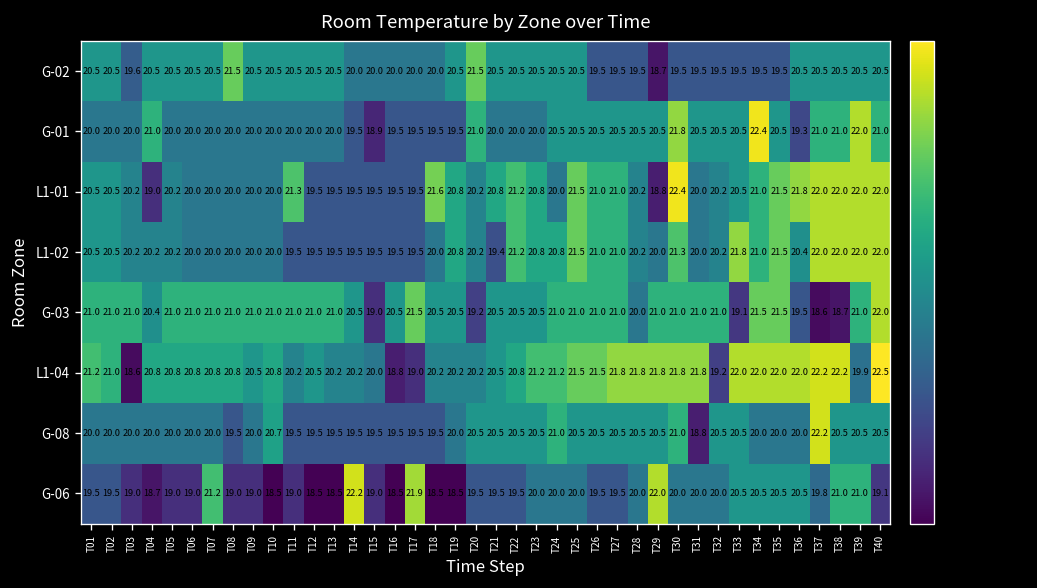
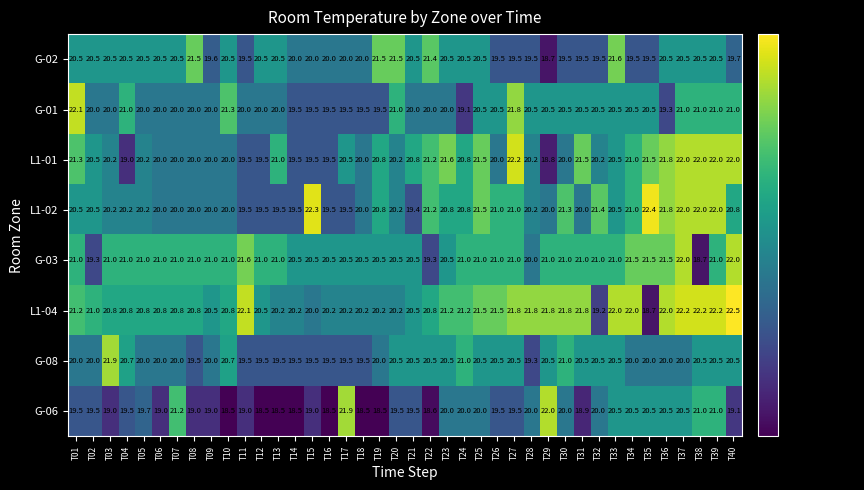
G-02, T03: 19.6 -> 20.5
G-02, T09: 20.5 -> 19.6
G-02, T11: 20.5 -> 19.5
G-02, T19: 20.5 -> 21.5
G-02, T22: 20.5 -> 21.4
G-02, T33: 19.5 -> 21.6
G-02, T40: 20.5 -> 19.7
G-01, T01: 20.0 -> 22.1
G-01, T10: 20.0 -> 21.3
G-01, T15: 18.9 -> 19.5
G-01, T24: 20.5 -> 19.1
G-01, T27: 20.5 -> 21.8
G-01, T30: 21.8 -> 20.5
G-01, T34: 22.4 -> 20.5
G-01, T39: 22.0 -> 21.0
L1-01, T01: 20.5 -> 21.3
L1-01, T11: 21.3 -> 19.5
L1-01, T13: 19.5 -> 21.0
L1-01, T17: 19.5 -> 20.5
L1-01, T18: 21.6 -> 20.0
L1-01, T23: 20.8 -> 21.6
L1-01, T24: 20.0 -> 20.8
L1-01, T26: 21.0 -> 20.0
L1-01, T27: 21.0 -> 22.2
L1-01, T30: 22.4 -> 20.0
L1-01, T31: 20.0 -> 21.5
L1-02, T15: 19.5 -> 22.3
L1-02, T32: 20.2 -> 21.4
L1-02, T33: 21.8 -> 20.5
L1-02, T35: 21.5 -> 22.4
L1-02, T36: 20.4 -> 21.8
L1-02, T40: 22.0 -> 20.8
G-03, T02: 21.0 -> 19.3
G-03, T04: 20.4 -> 21.0
G-03, T11: 21.0 -> 21.6
G-03, T15: 19.0 -> 20.5
G-03, T17: 21.5 -> 20.5
G-03, T20: 19.2 -> 20.5
G-03, T22: 20.5 -> 19.3
G-03, T33: 19.1 -> 21.0
G-03, T36: 19.5 -> 21.5
G-03, T37: 18.6 -> 22.0
L1-04, T03: 18.6 -> 20.8
L1-04, T11: 20.2 -> 22.1
L1-04, T16: 18.8 -> 20.2
L1-04, T17: 19.0 -> 20.2
L1-04, T35: 22.0 -> 18.7
L1-04, T39: 19.9 -> 22.2
G-08, T03: 20.0 -> 21.9
G-08, T04: 20.0 -> 20.7
G-08, T28: 20.5 -> 19.3
G-08, T31: 18.8 -> 20.5
G-08, T37: 22.2 -> 20.0
G-06, T04: 18.7 -> 19.5
G-06, T05: 19.0 -> 19.7
G-06, T14: 22.2 -> 18.5
G-06, T22: 19.5 -> 18.6
G-06, T31: 20.0 -> 18.9
G-06, T37: 19.8 -> 20.5
